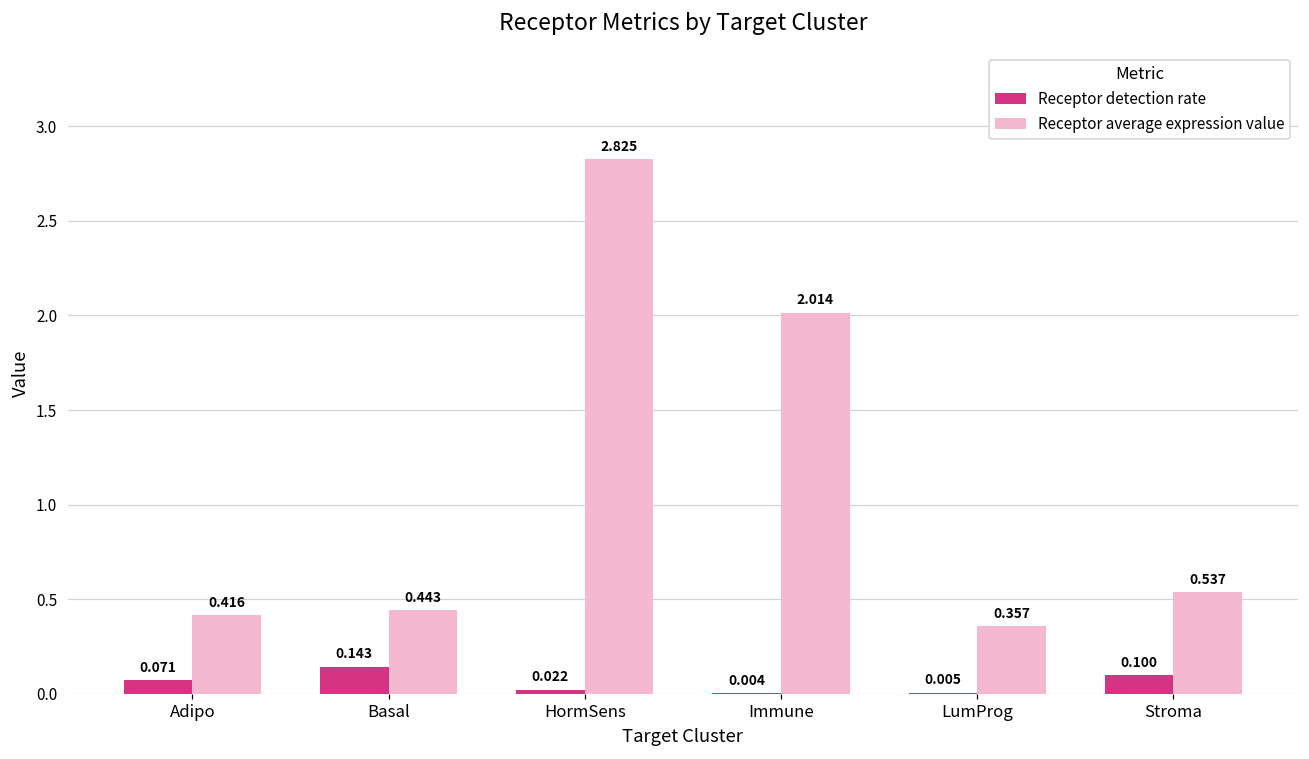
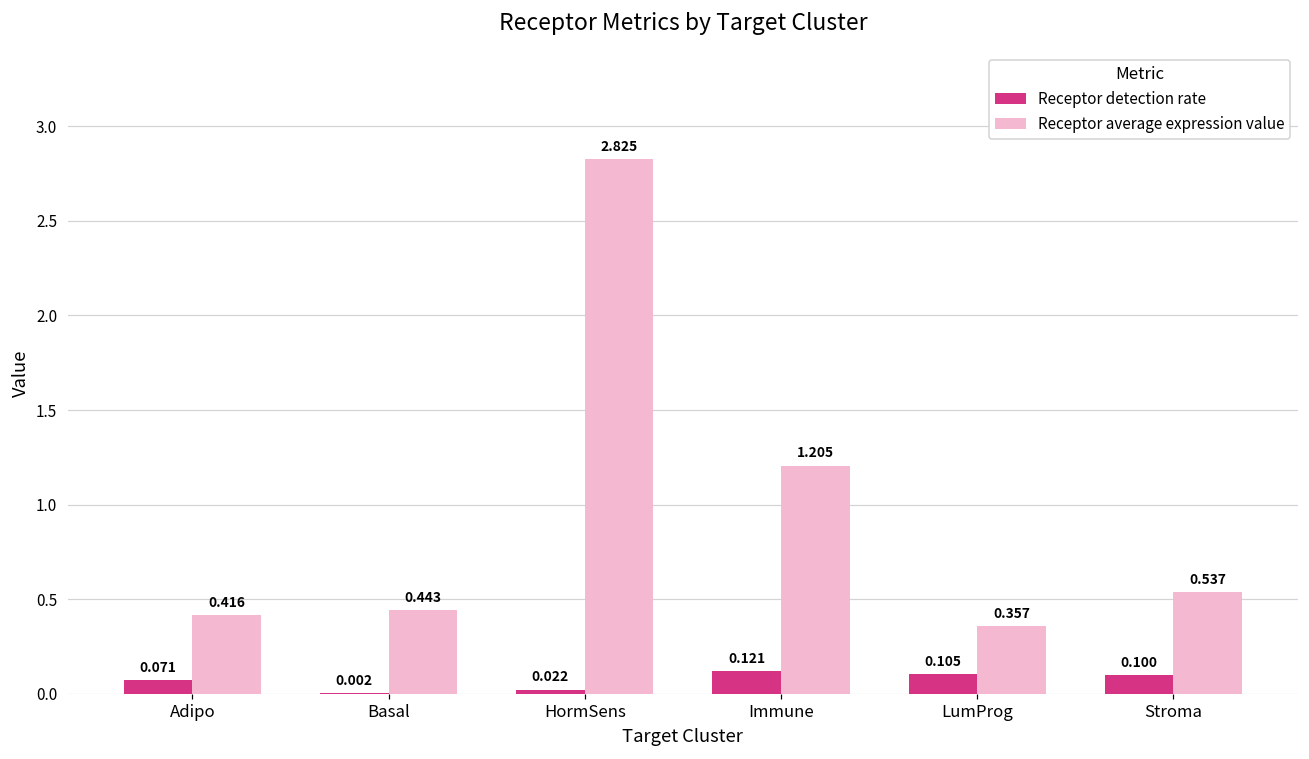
Receptor detection rate, Basal: 0.143 -> 0.002
Receptor detection rate, Immune: 0.004 -> 0.121
Receptor average expression value, Immune: 2.014 -> 1.205
Receptor detection rate, LumProg: 0.005 -> 0.105
